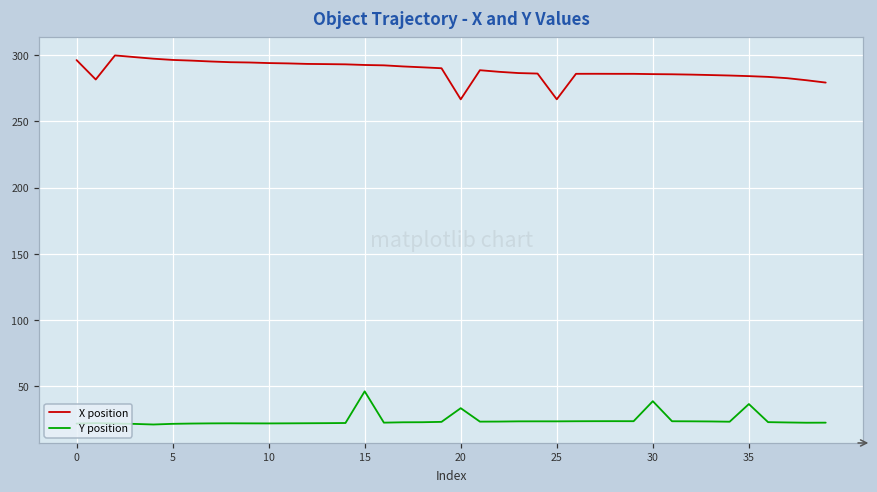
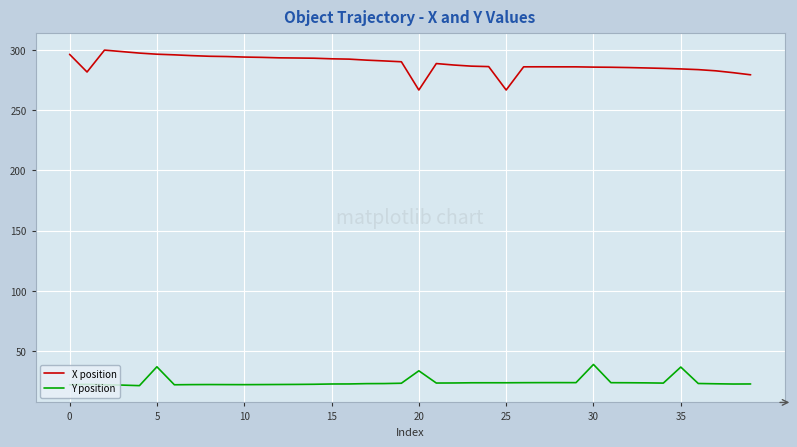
Y position, 5: 22 -> 37
Y position, 15: 46 -> 23
